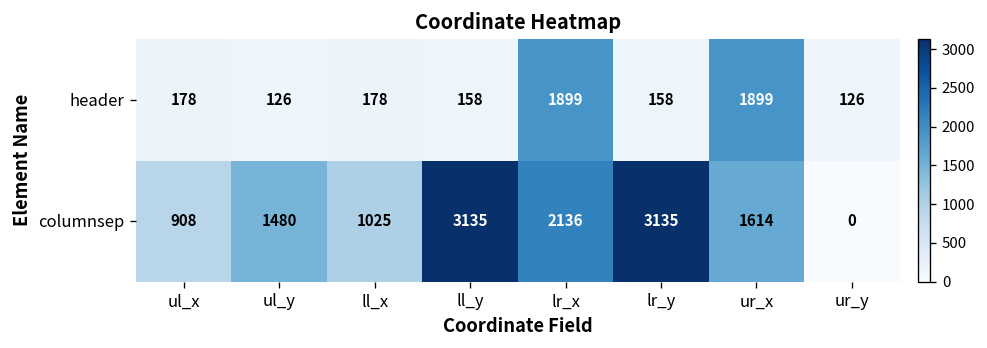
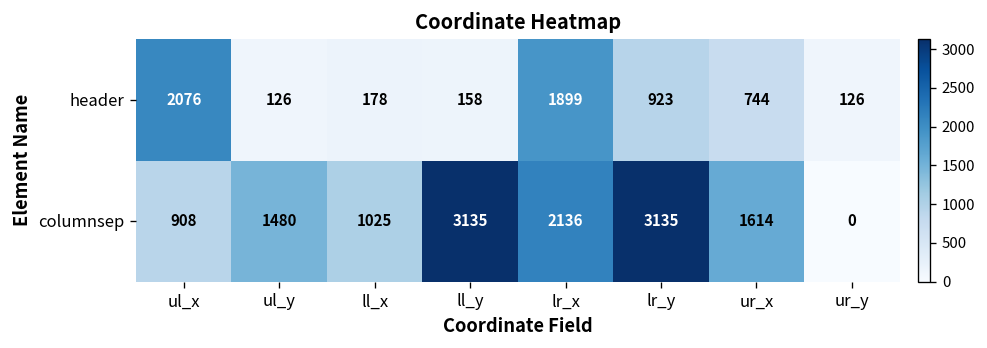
header, ul_x: 178 -> 2076
header, lr_y: 158 -> 923
header, ur_x: 1899 -> 744
